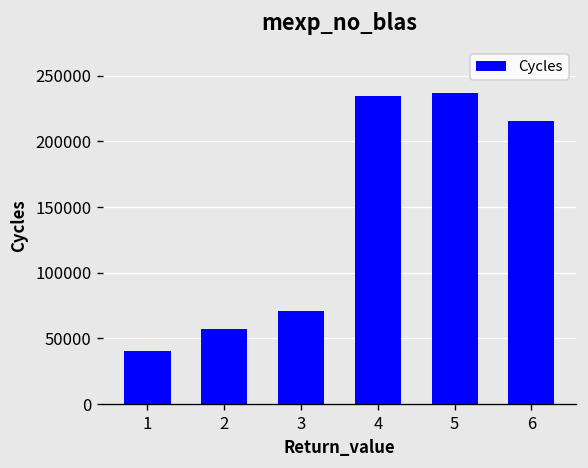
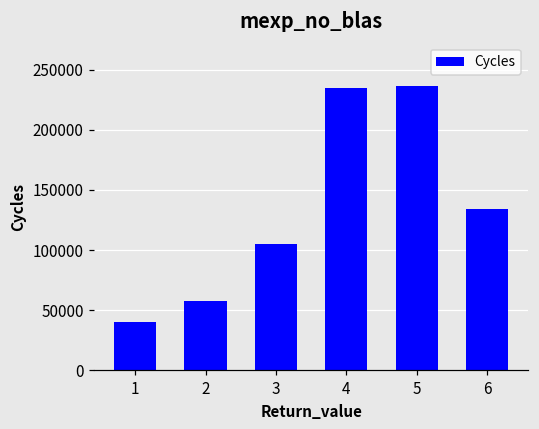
3: 71000 -> 105000
6: 216000 -> 134000
